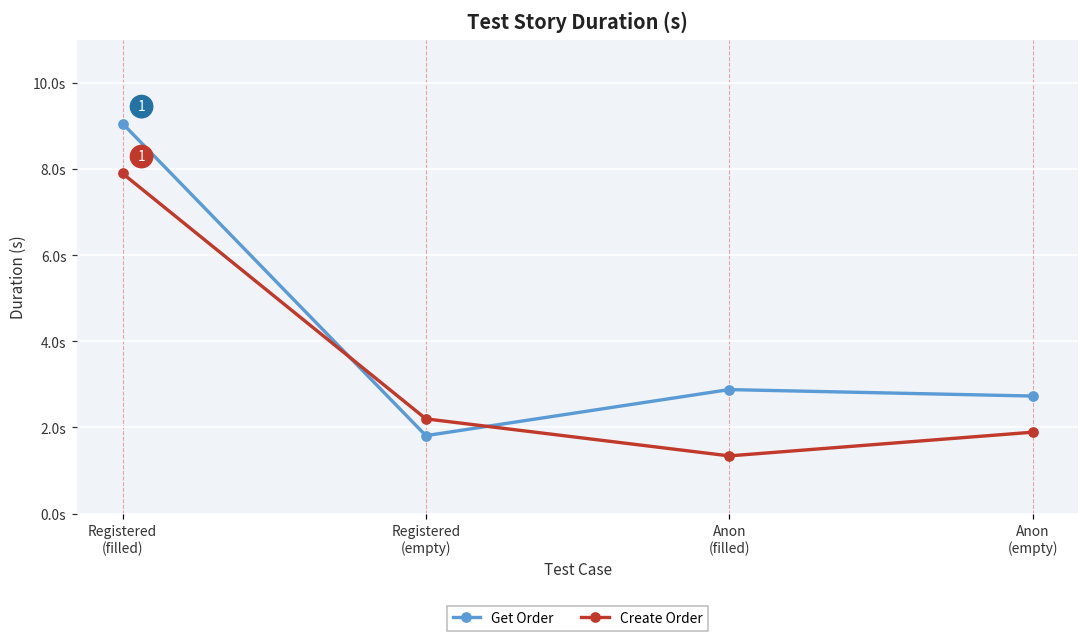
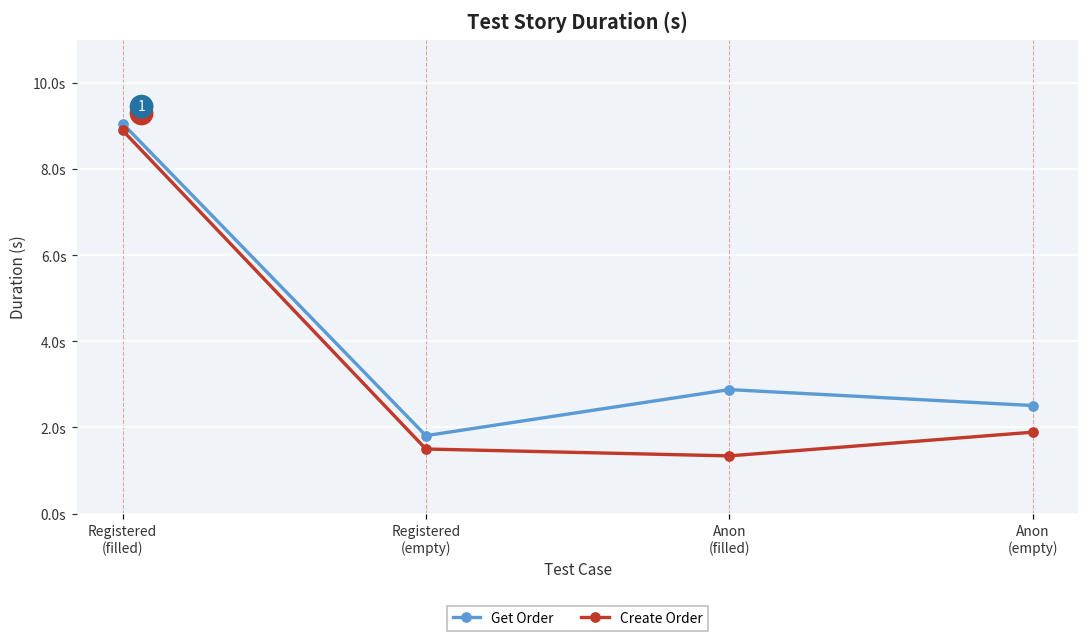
Create Order, Registered (filled): 7.9s -> 8.9s
Create Order, Registered (empty): 2.2s -> 1.5s
Get Order, Anon (empty): 2.7s -> 2.5s
